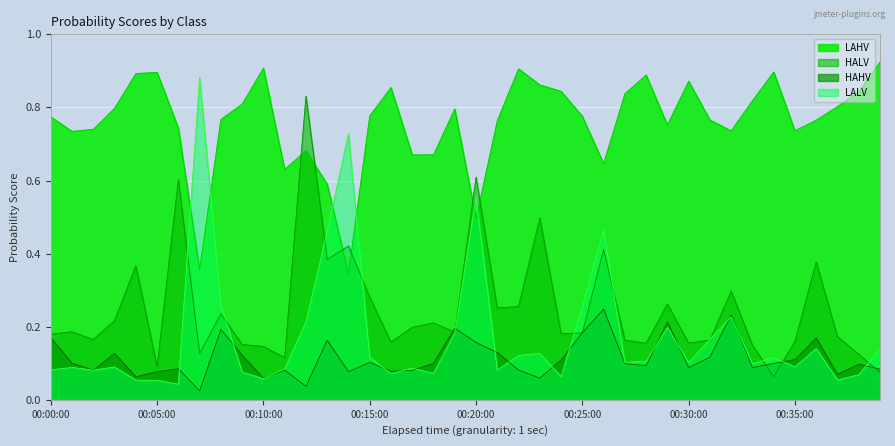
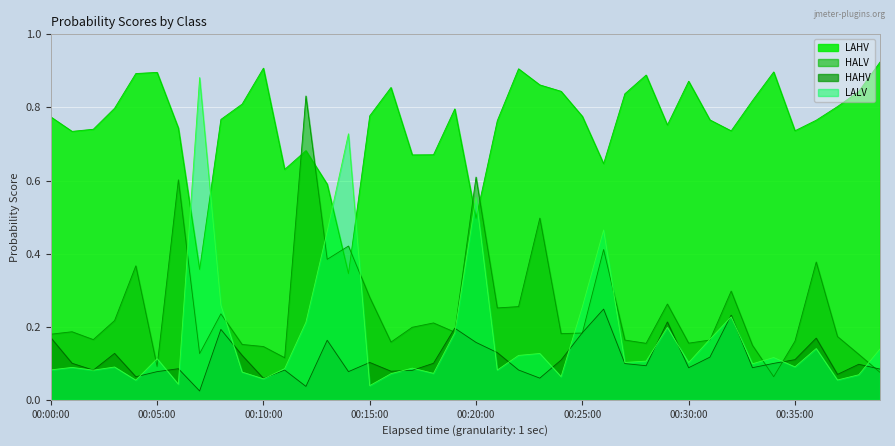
LALV, 00:05:00: 0.05 -> 0.11
LALV, 00:15:00: 0.12 -> 0.04
